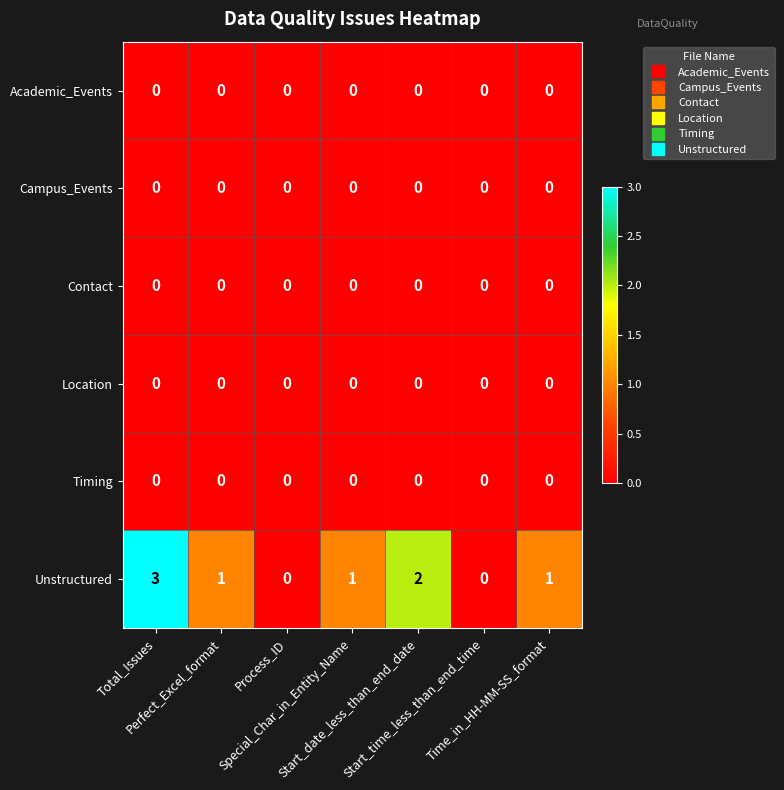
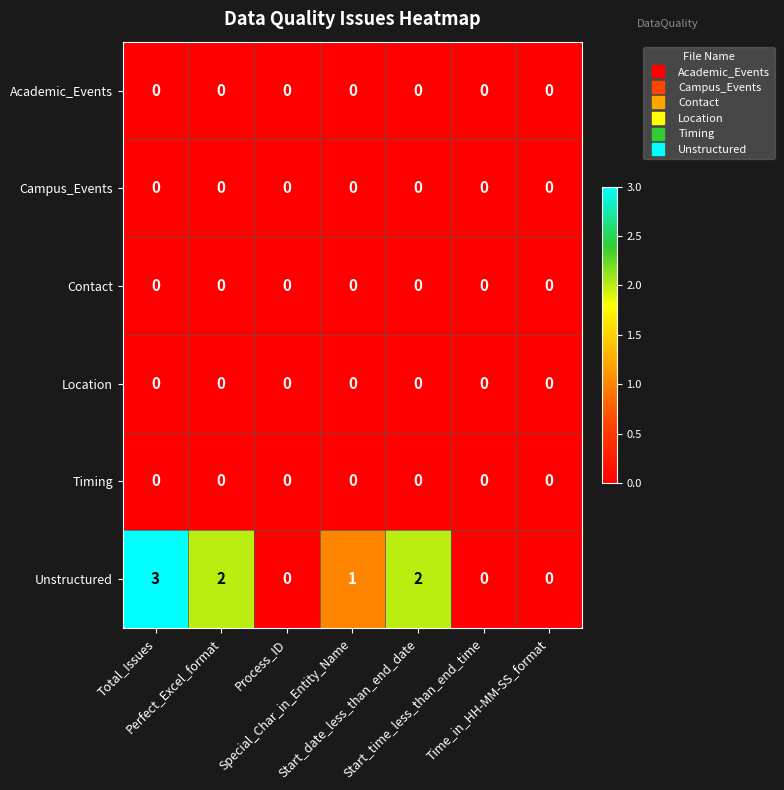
Unstructured, Perfect_Excel_format: 1 -> 2
Unstructured, Time_in_HH-MM-SS_format: 1 -> 0
